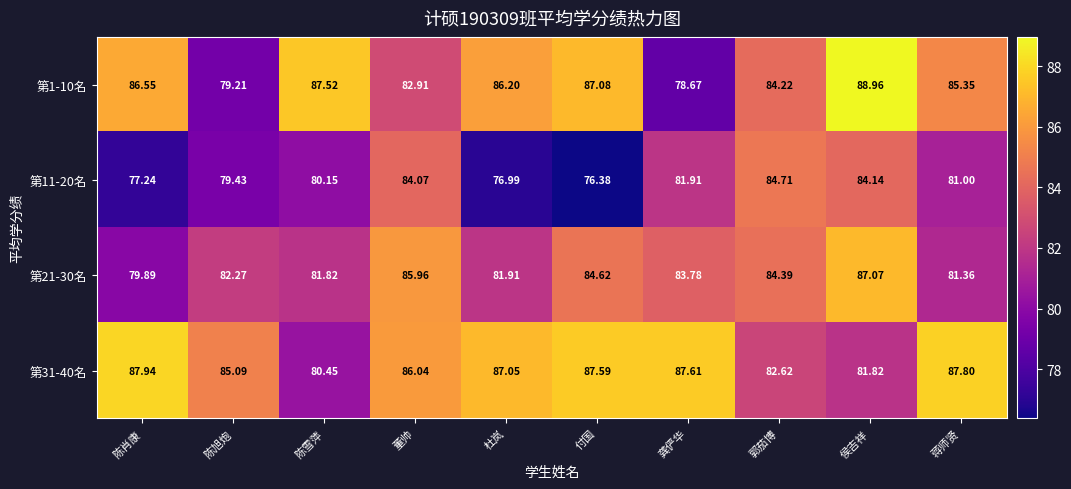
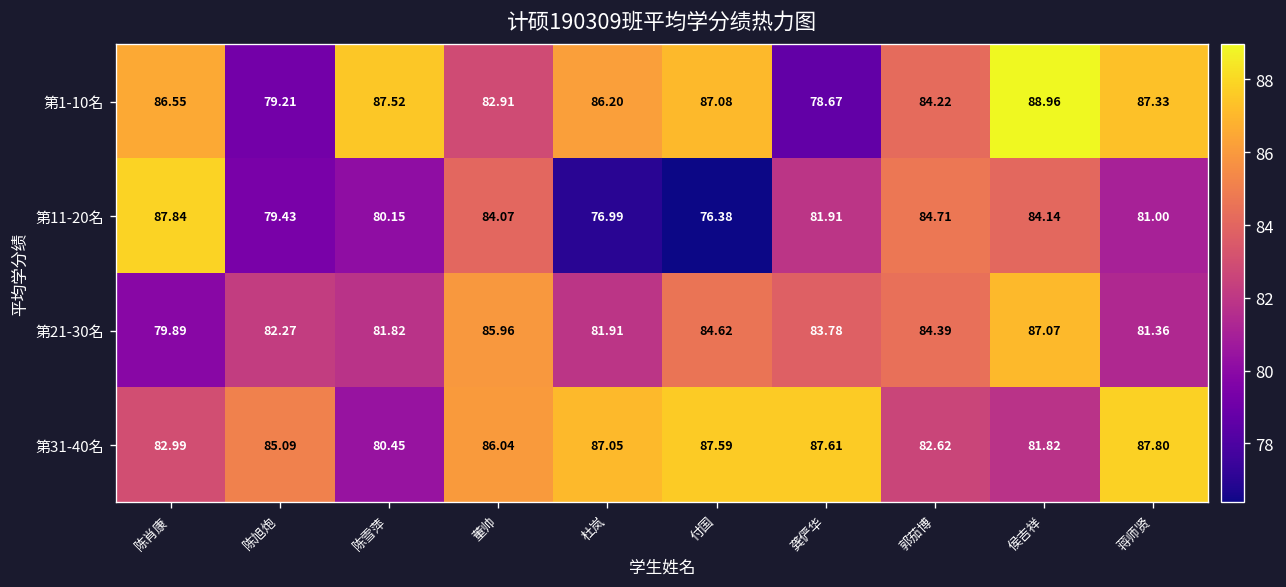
第1-10名, 蒋师贤: 85.35 -> 87.33
第11-20名, 陈肖康: 77.24 -> 87.84
第31-40名, 陈肖康: 87.94 -> 82.99
